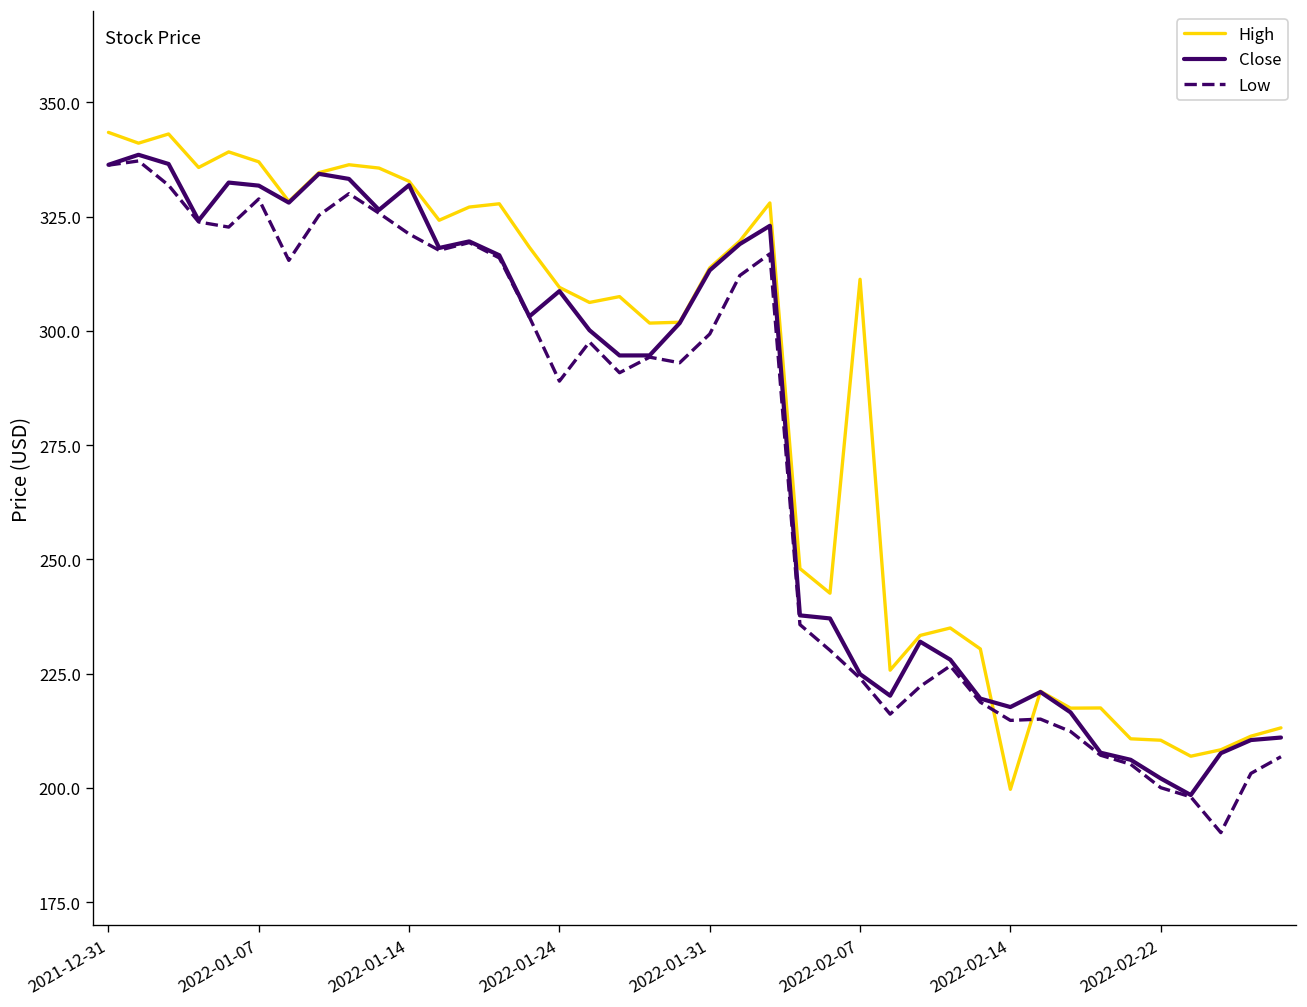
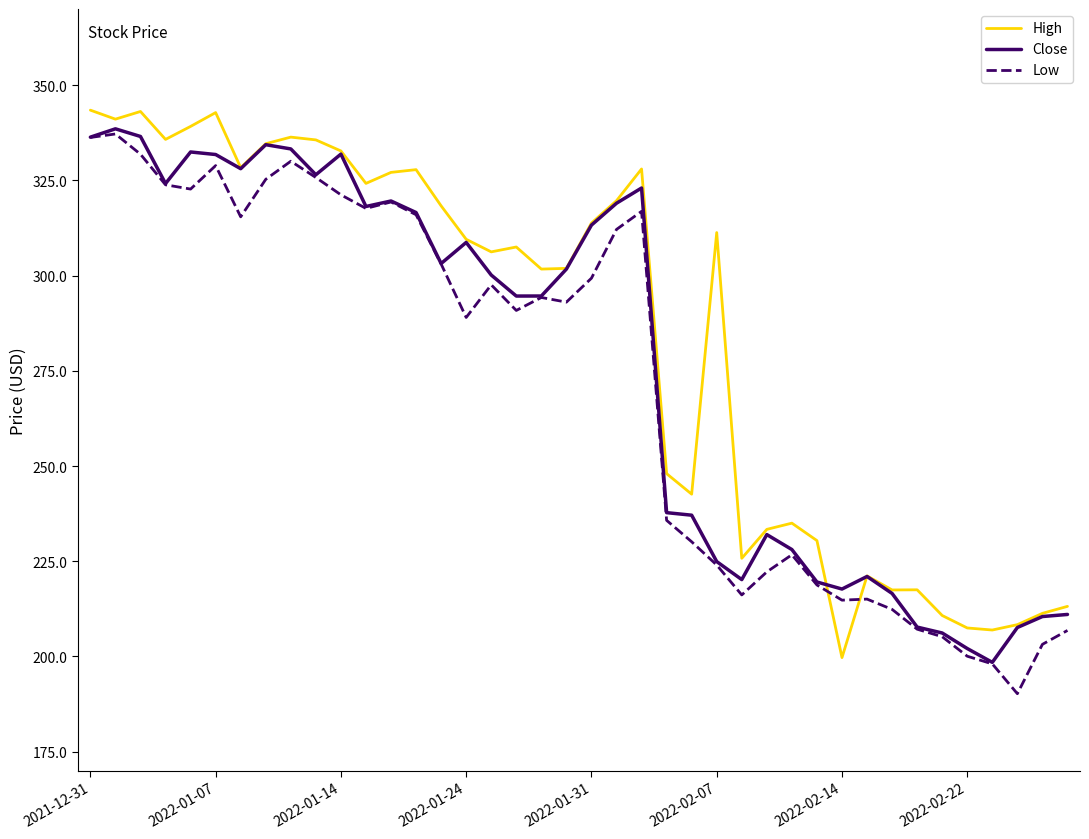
High, 2022-01-07: 337 -> 343
High, 2022-02-22: 210 -> 207
